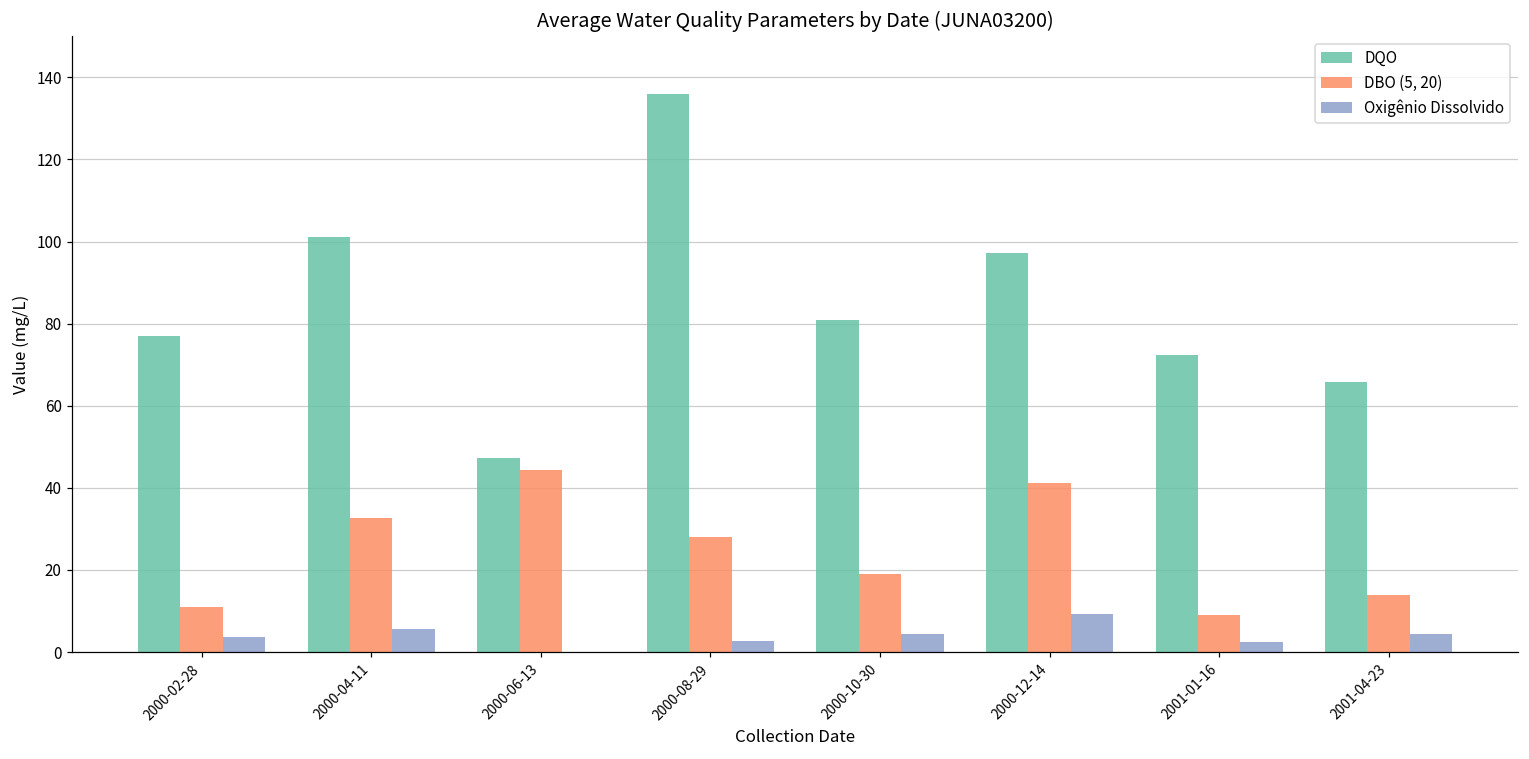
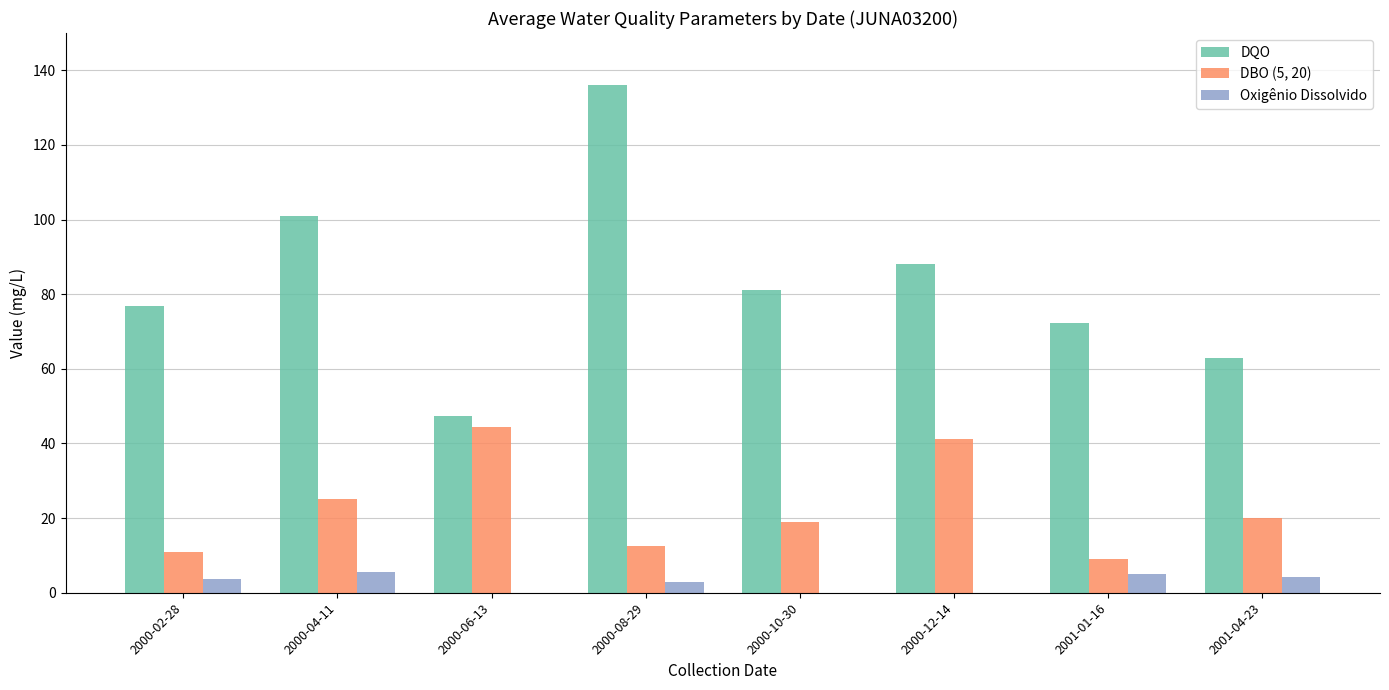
DBO (5, 20), 2000-04-11: 33 -> 25
DBO (5, 20), 2000-08-29: 28 -> 12
Oxigênio Dissolvido, 2000-10-30: 5 -> 0
DQO, 2000-12-14: 97 -> 88
Oxigênio Dissolvido, 2000-12-14: 9 -> 0
Oxigênio Dissolvido, 2001-01-16: 3 -> 5
DQO, 2001-04-23: 66 -> 63
DBO (5, 20), 2001-04-23: 14 -> 20
